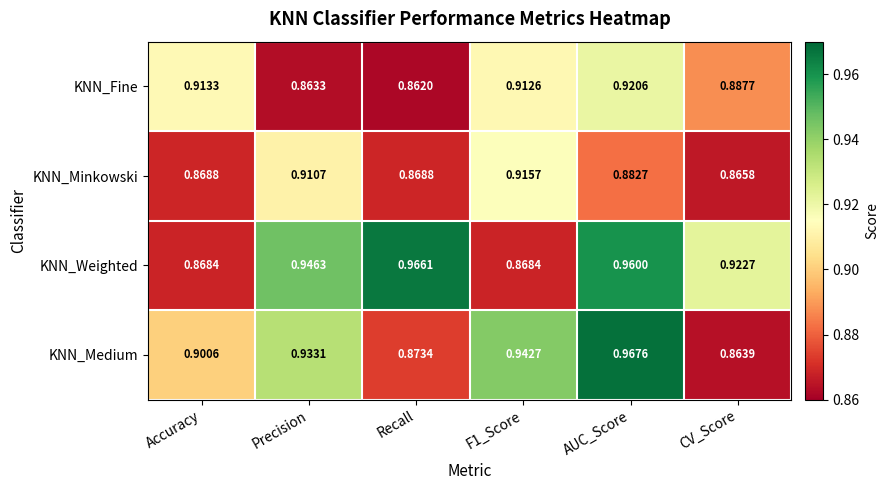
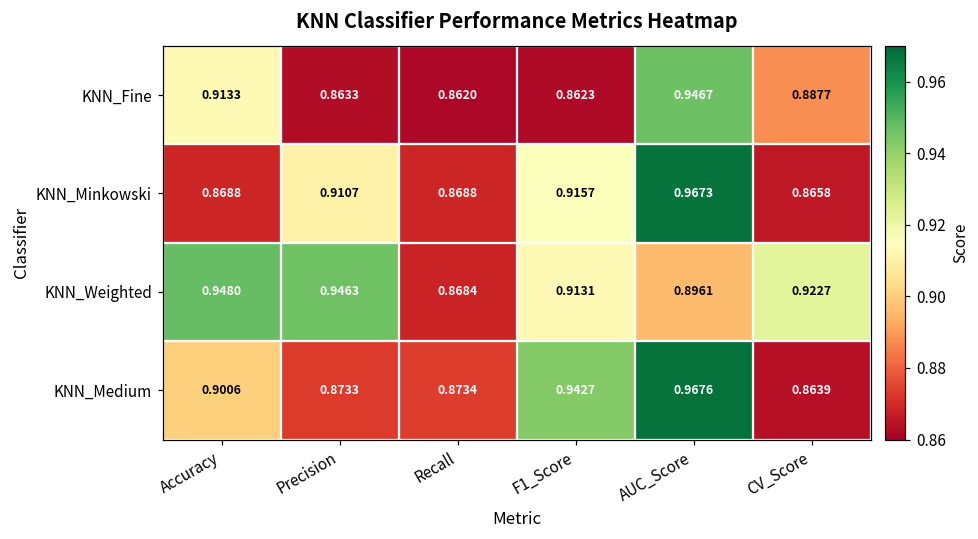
KNN_Fine, F1_Score: 0.9126 -> 0.8623
KNN_Fine, AUC_Score: 0.9206 -> 0.9467
KNN_Minkowski, AUC_Score: 0.8827 -> 0.9673
KNN_Weighted, Accuracy: 0.8684 -> 0.9480
KNN_Weighted, Recall: 0.9661 -> 0.8684
KNN_Weighted, F1_Score: 0.8684 -> 0.9131
KNN_Weighted, AUC_Score: 0.9600 -> 0.8961
KNN_Medium, Precision: 0.9331 -> 0.8733
